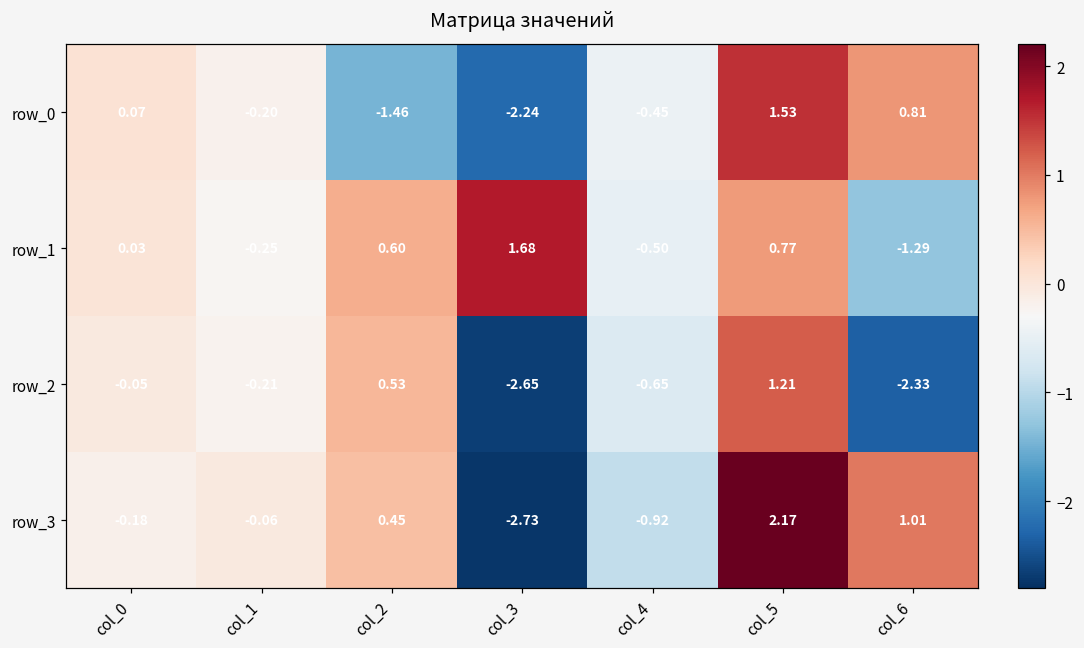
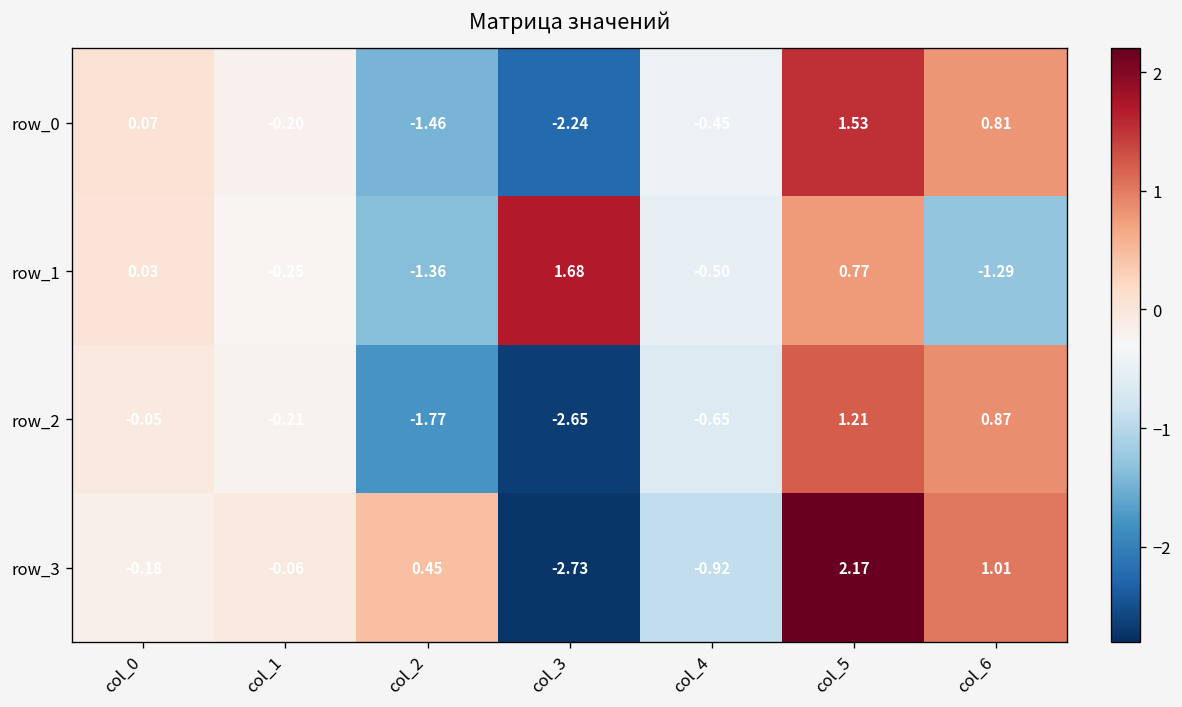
row_1, col_2: 0.60 -> -1.36
row_2, col_2: 0.53 -> -1.77
row_2, col_6: -2.33 -> 0.87
